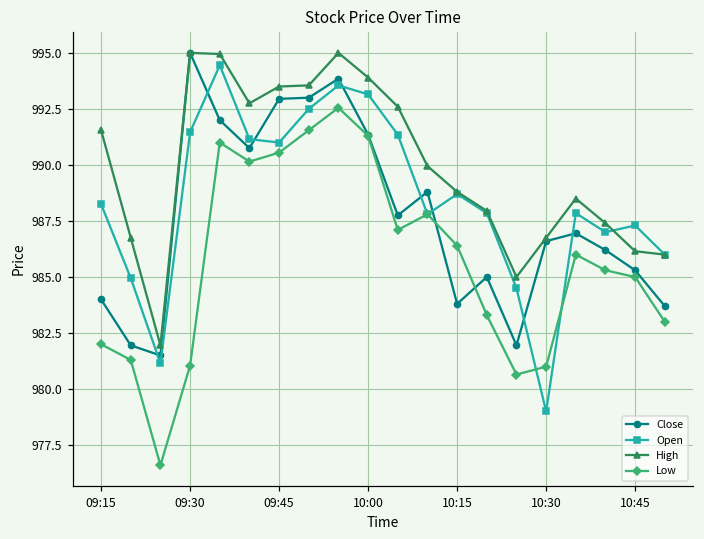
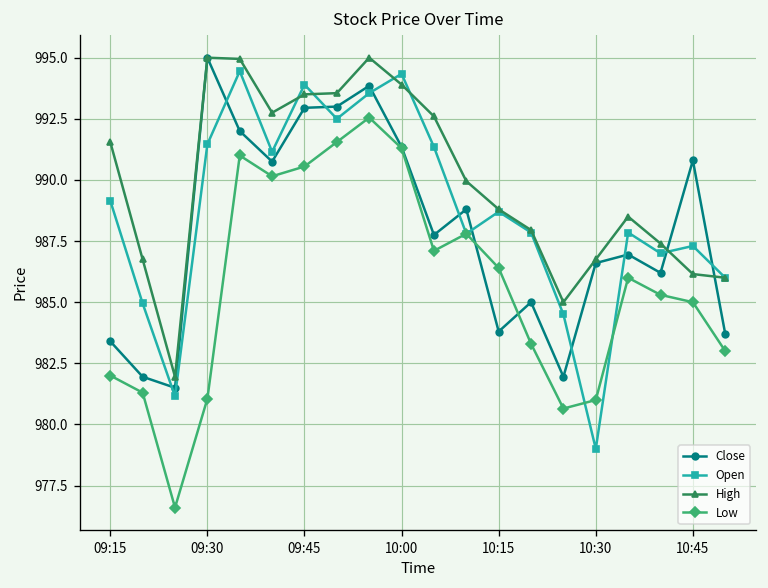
Close, 09:15: 984.0 -> 983.4
Open, 09:15: 988.3 -> 989.2
Open, 09:45: 991.0 -> 993.9
Open, 10:00: 993.2 -> 994.3
Close, 10:45: 985.3 -> 990.8
